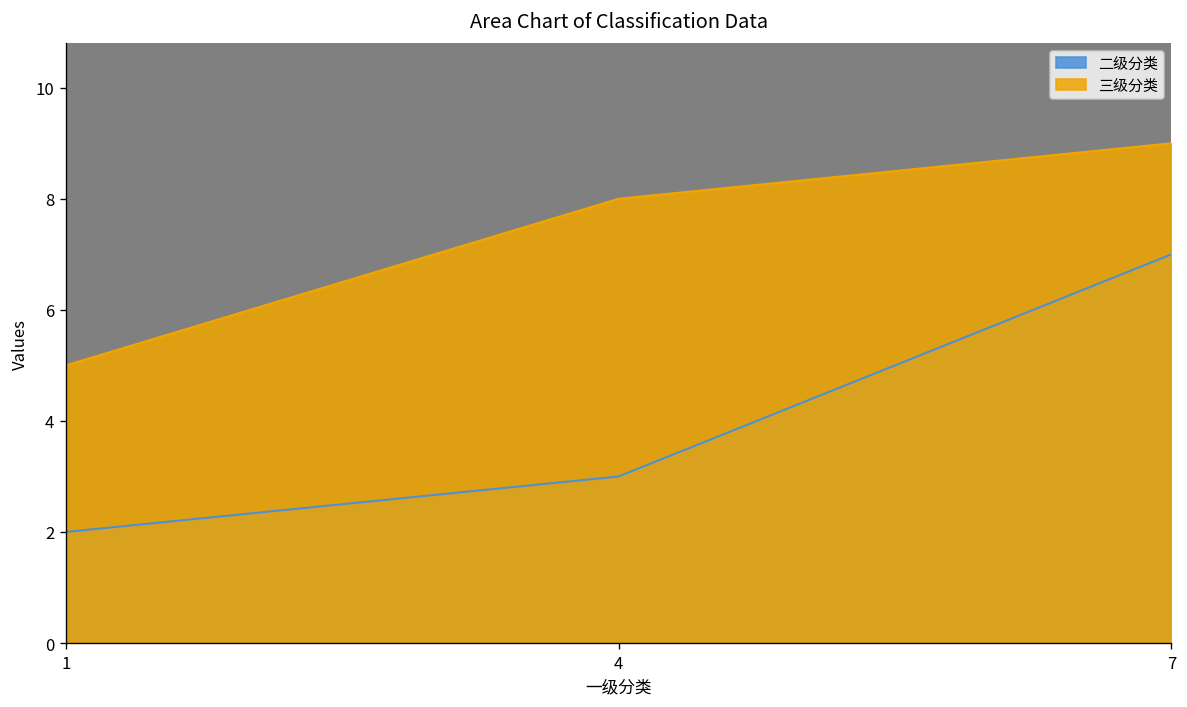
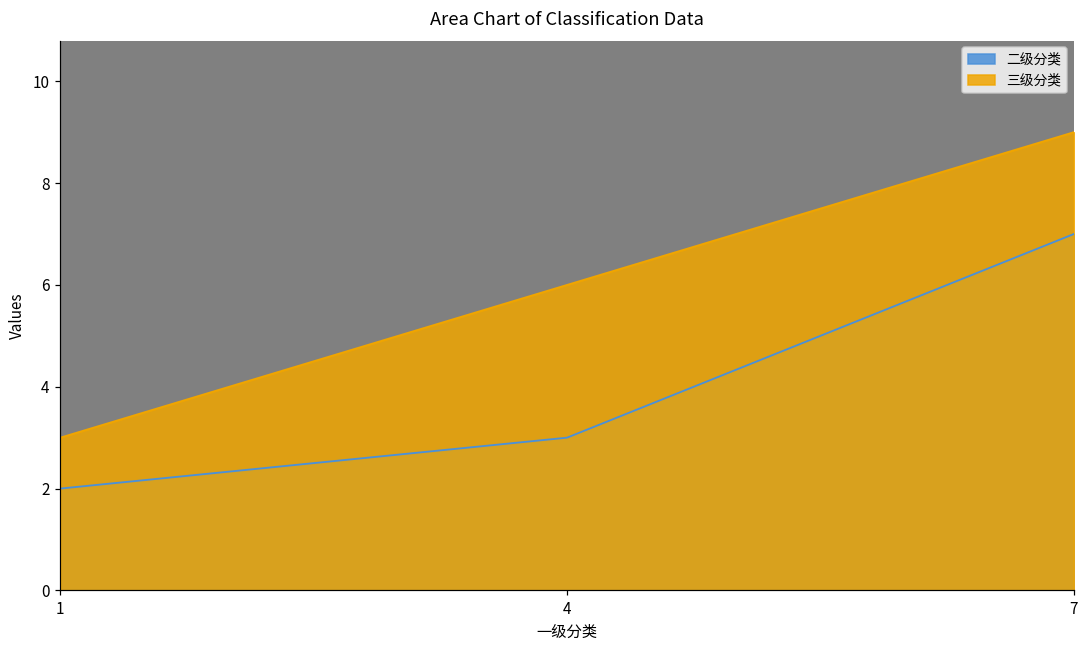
三级分类, 1: 5 -> 3
三级分类, 4: 8 -> 6
